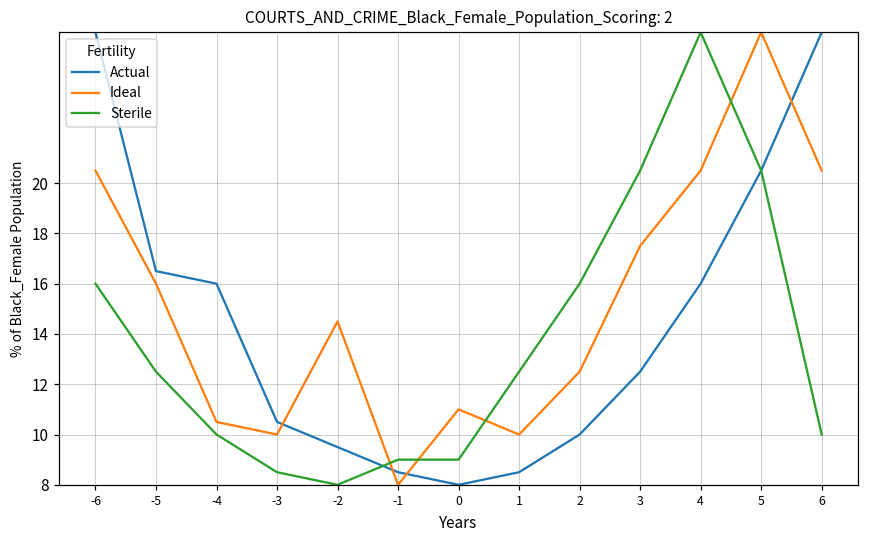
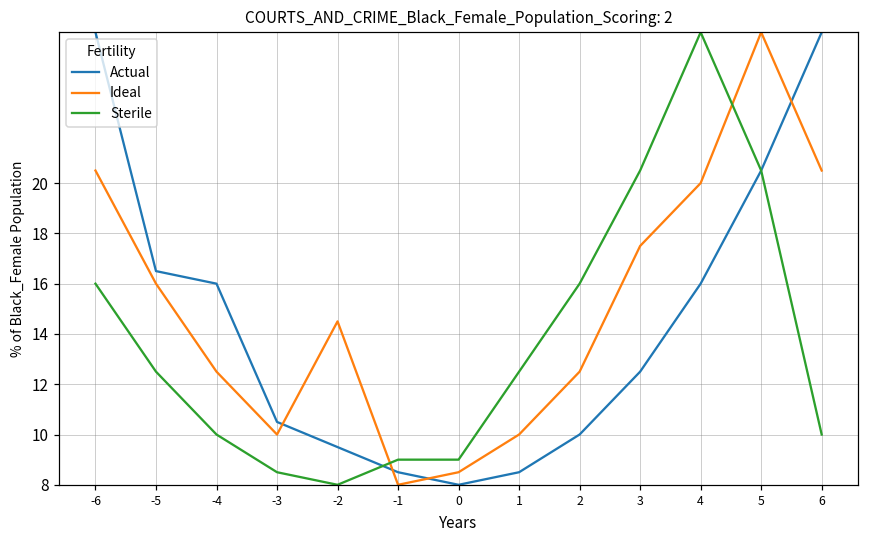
Ideal, -4: 10.5 -> 12.5
Ideal, 0: 11.0 -> 8.5
Ideal, 4: 20.5 -> 20.0
